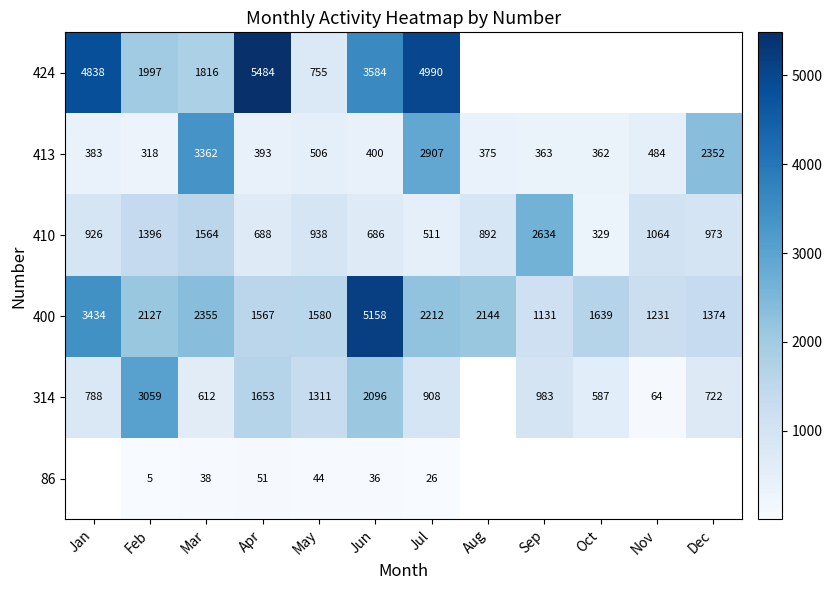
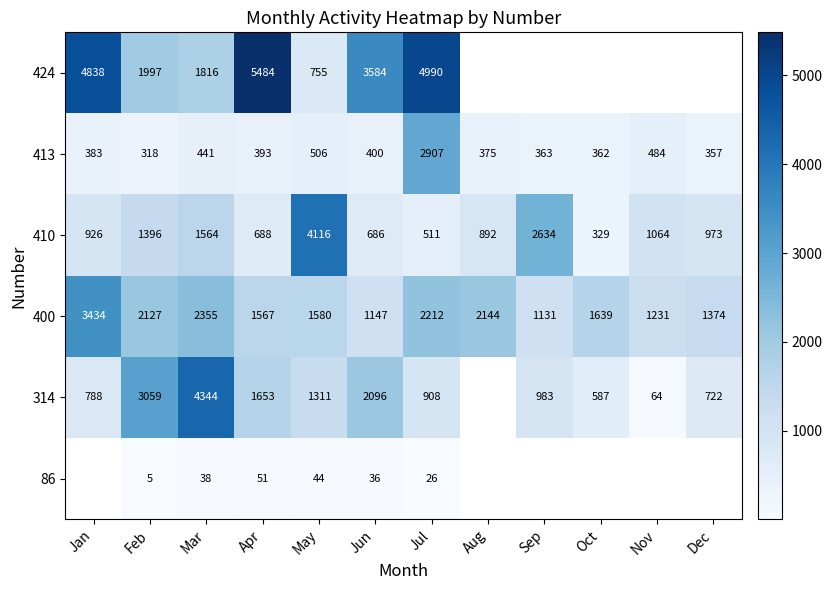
413, Mar: 3362 -> 441
413, Dec: 2352 -> 357
410, May: 938 -> 4116
400, Jun: 5158 -> 1147
314, Mar: 612 -> 4344
